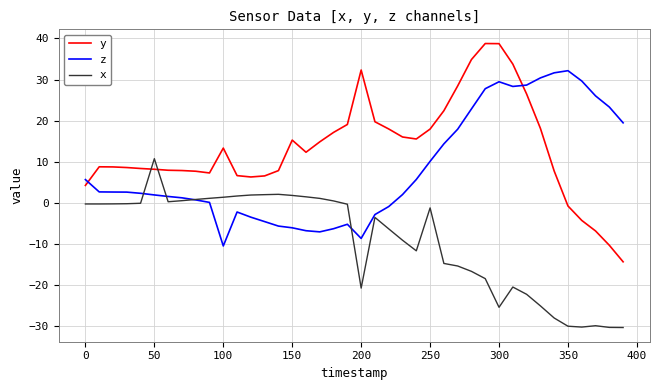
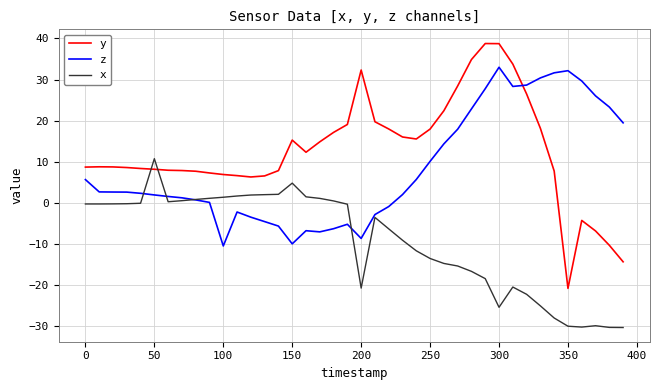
y, 0: 4 -> 9
y, 100: 13 -> 7
z, 150: -6 -> -10
x, 150: 2 -> 5
x, 250: -1 -> -14
z, 300: 29 -> 33
y, 350: -1 -> -21
